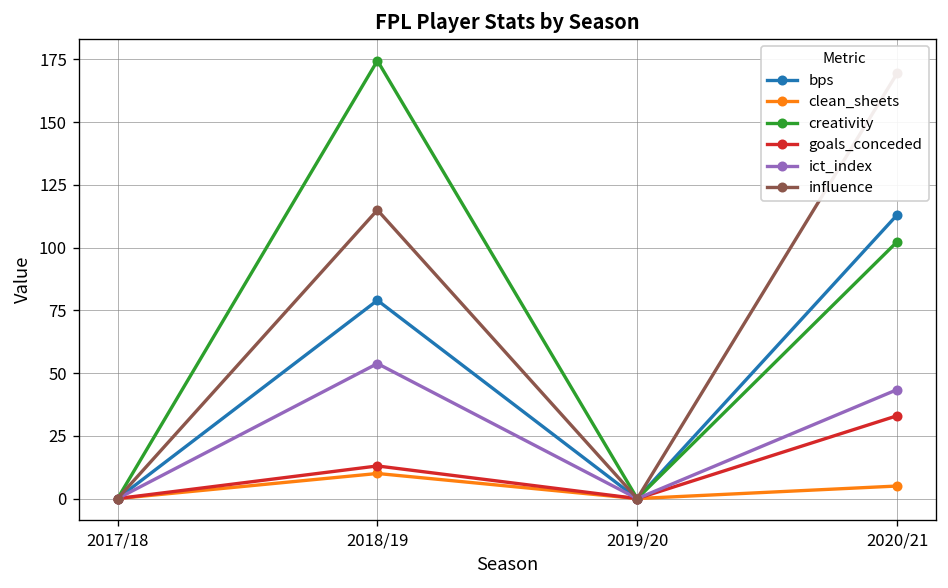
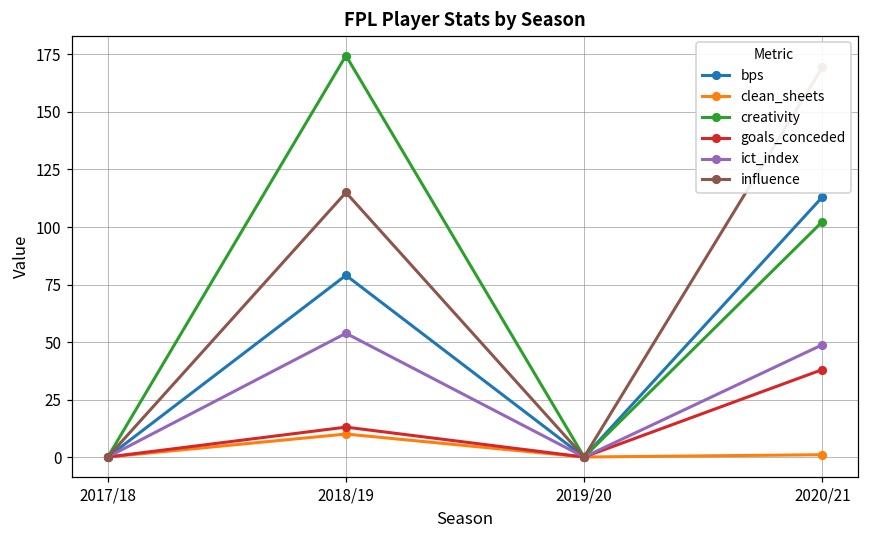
clean_sheets, 2020/21: 5 -> 1
goals_conceded, 2020/21: 33 -> 38
ict_index, 2020/21: 43 -> 49
